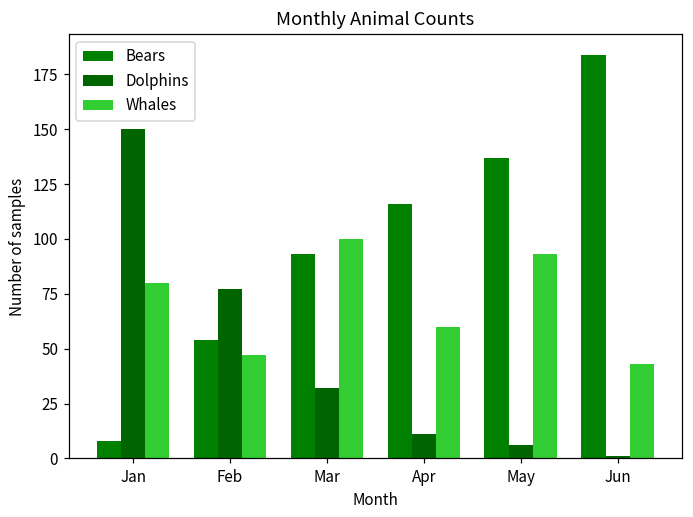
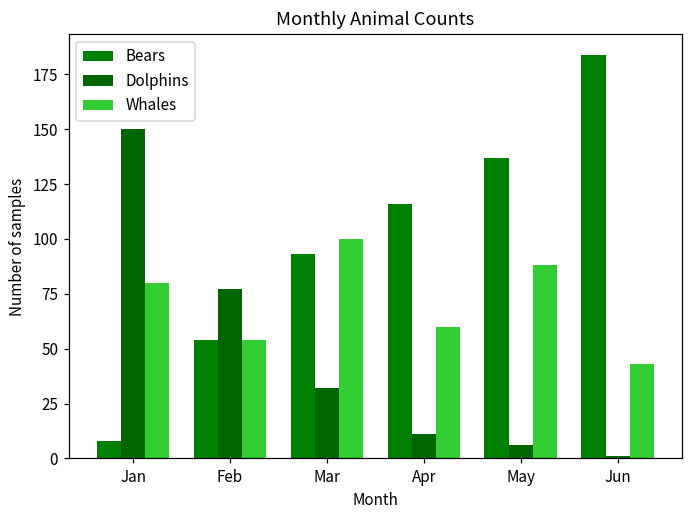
Whales, Feb: 47 -> 54
Whales, May: 93 -> 88
